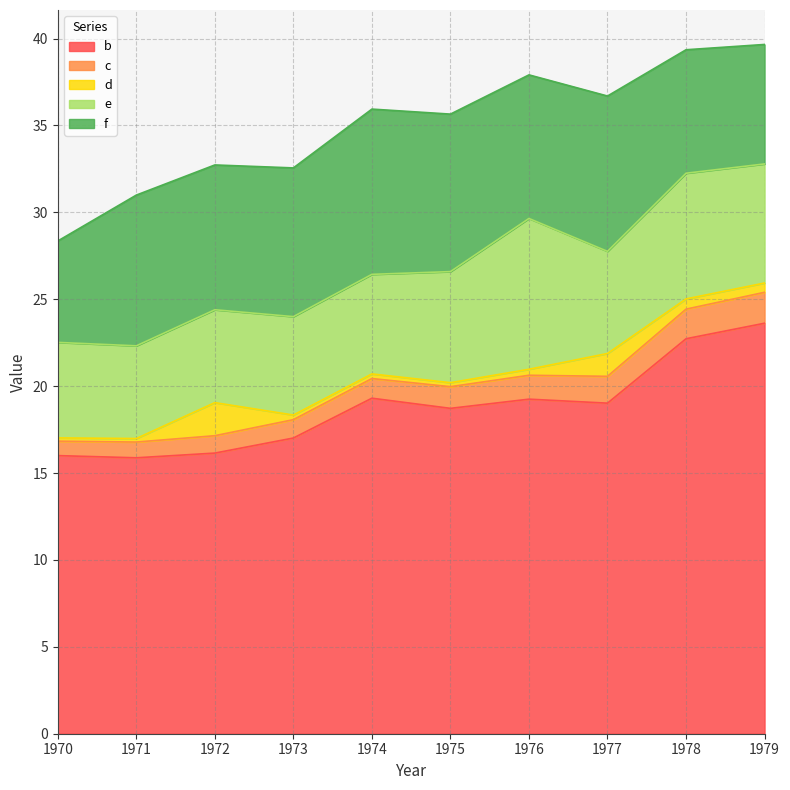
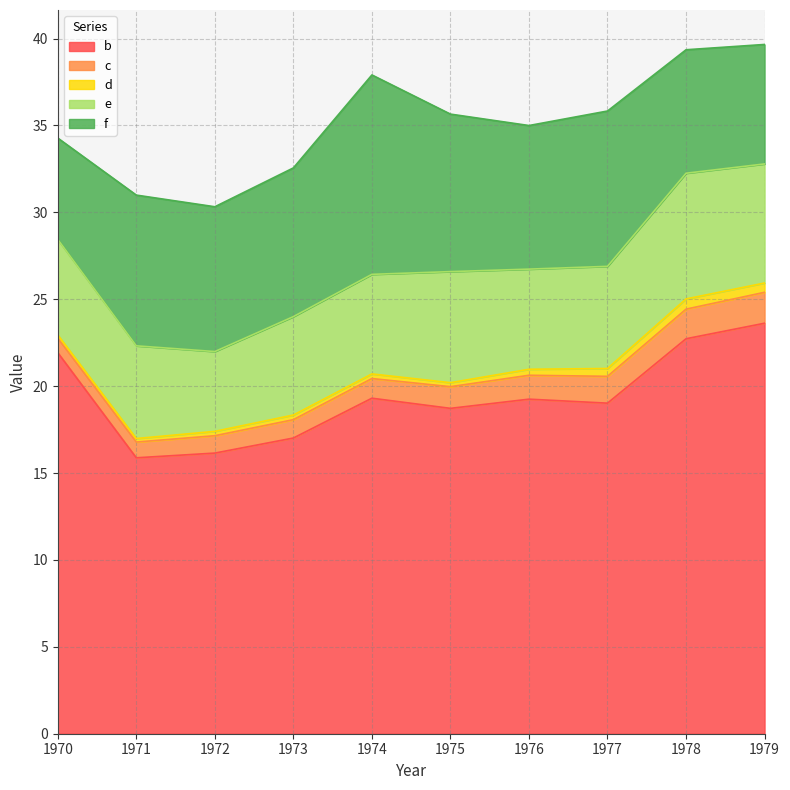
b, 1970: 16.0 -> 21.9
d, 1972: 1.9 -> 0.3
e, 1972: 5.3 -> 4.6
f, 1974: 9.5 -> 11.5
e, 1976: 8.7 -> 5.8
d, 1977: 1.3 -> 0.5
